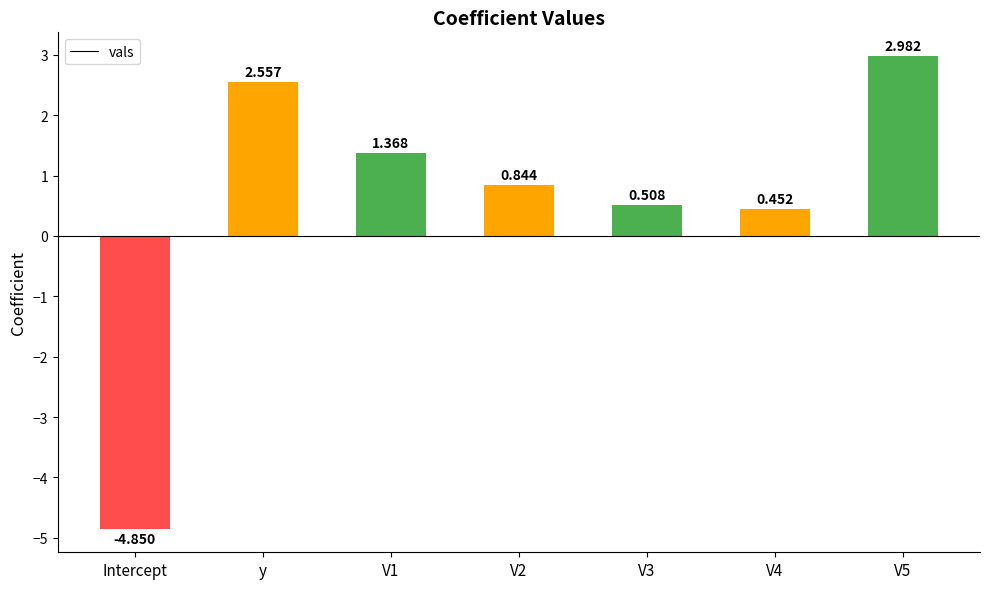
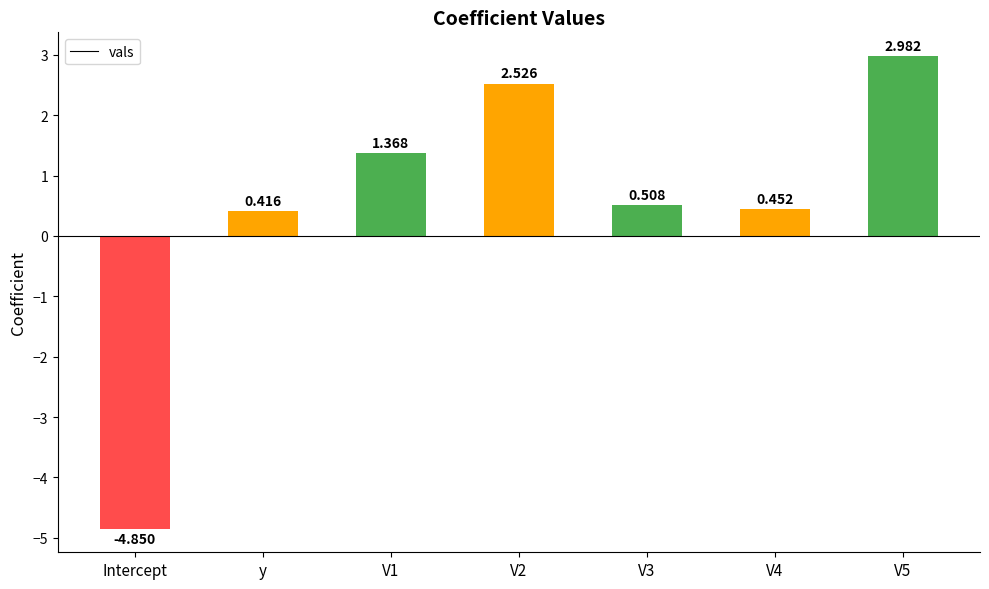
y: 2.557 -> 0.416
V2: 0.844 -> 2.526
